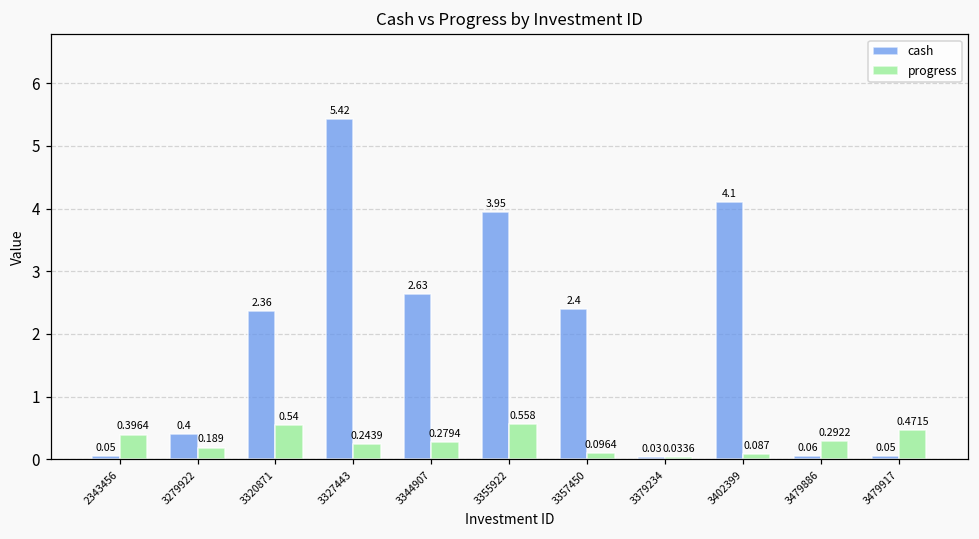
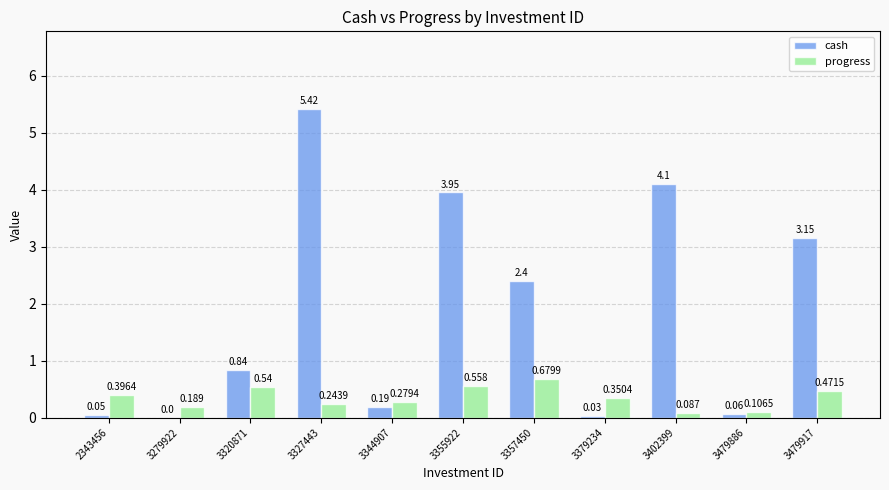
cash, 3279922: 0.4 -> 0.0
cash, 3320871: 2.36 -> 0.84
cash, 3344907: 2.63 -> 0.19
progress, 3357450: 0.0964 -> 0.6799
progress, 3379234: 0.0336 -> 0.3504
progress, 3479886: 0.2922 -> 0.1065
cash, 3479917: 0.05 -> 3.15
